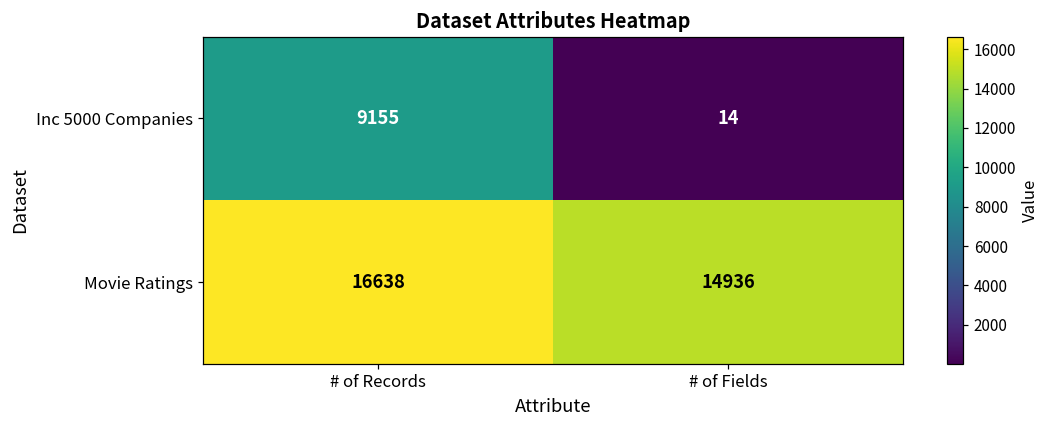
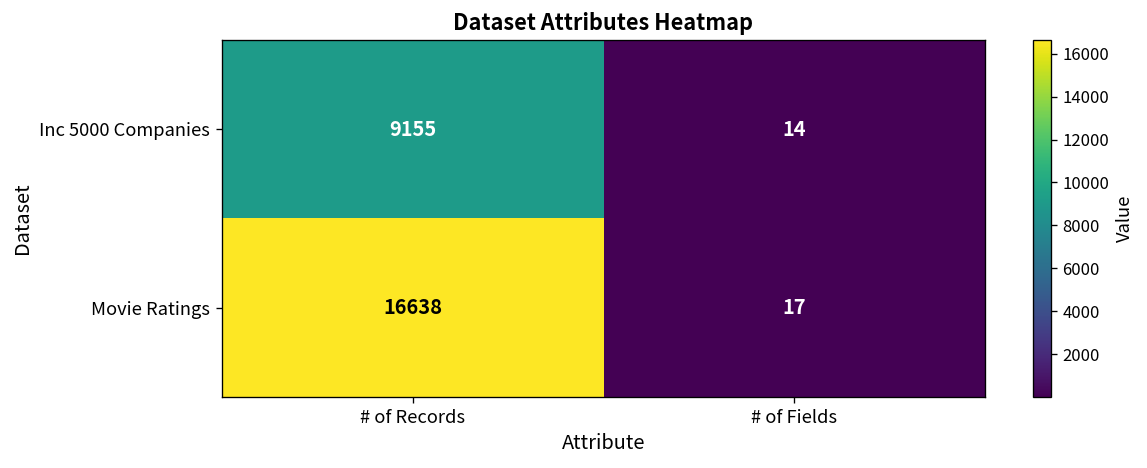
Movie Ratings, # of Fields: 14936 -> 17
